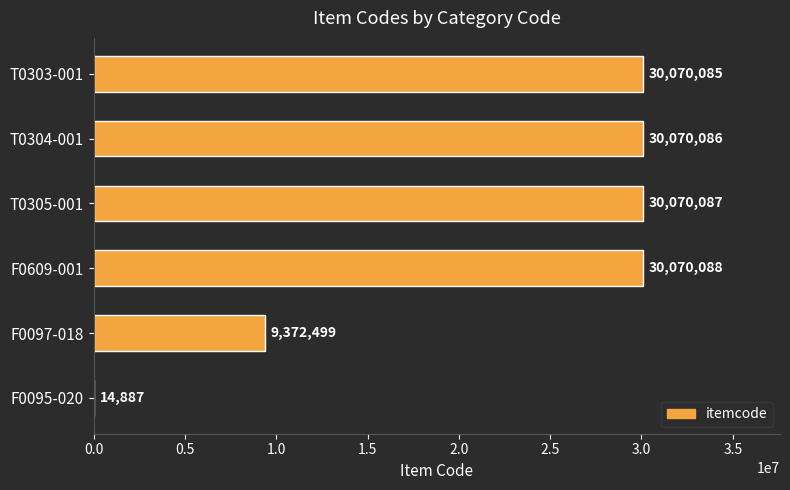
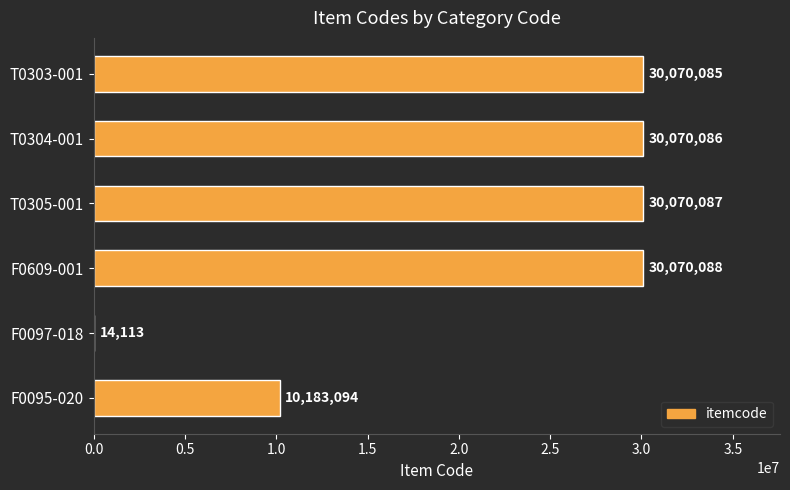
F0097-018: 9,372,499 -> 14,113
F0095-020: 14,887 -> 10,183,094
